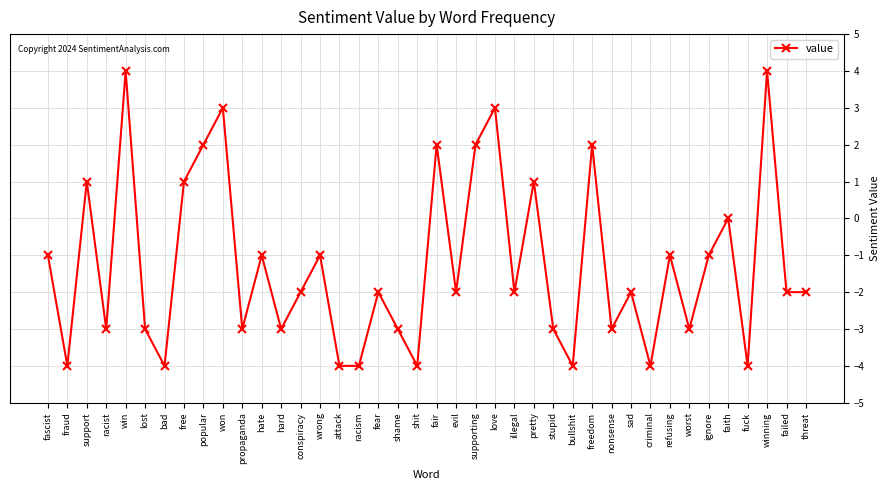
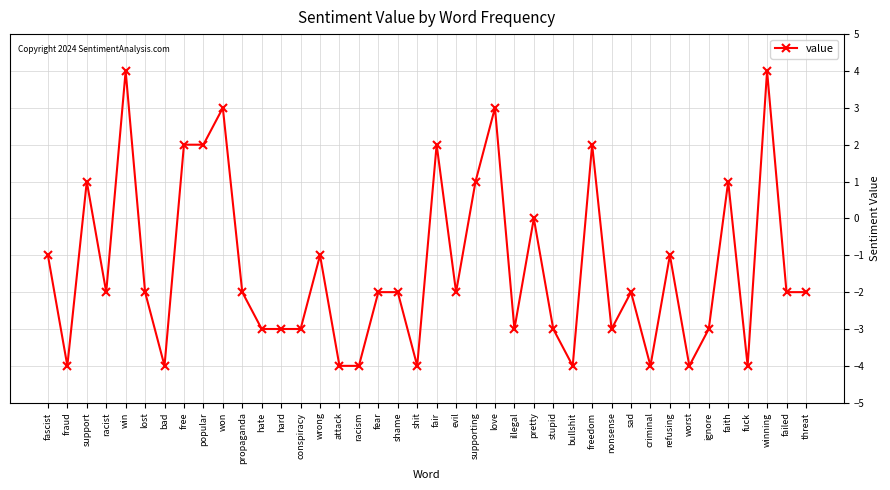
racist: -3 -> -2
lost: -3 -> -2
free: 1 -> 2
propaganda: -3 -> -2
hate: -1 -> -3
conspiracy: -2 -> -3
shame: -3 -> -2
supporting: 2 -> 1
illegal: -2 -> -3
pretty: 1 -> 0
worst: -3 -> -4
ignore: -1 -> -3
faith: 0 -> 1
